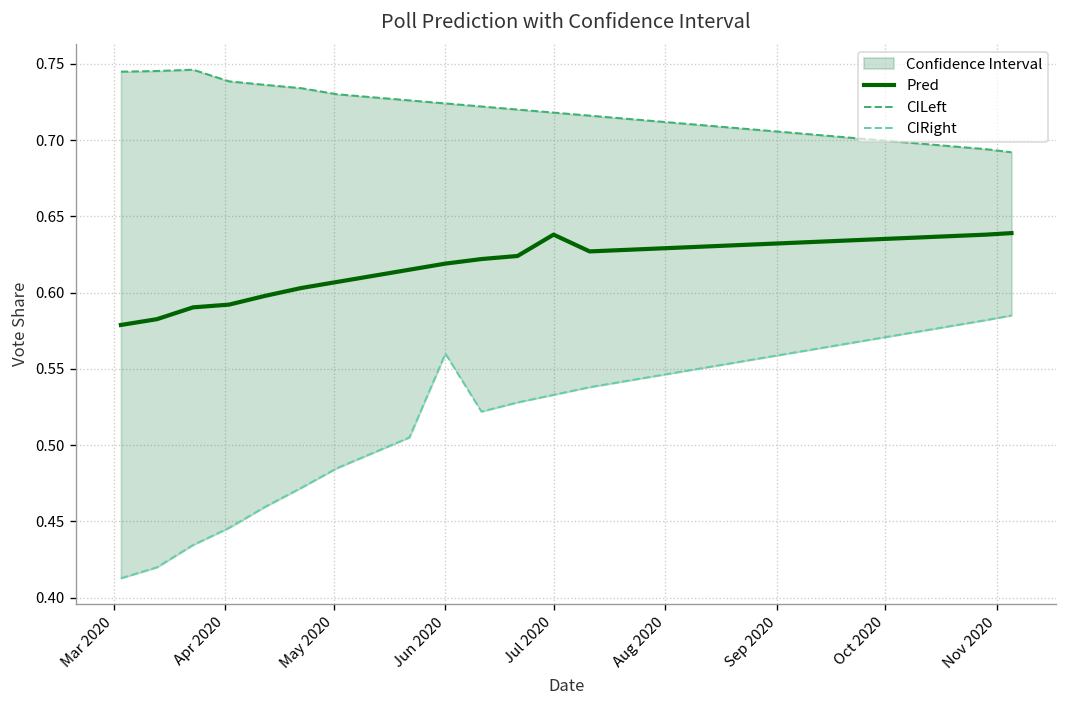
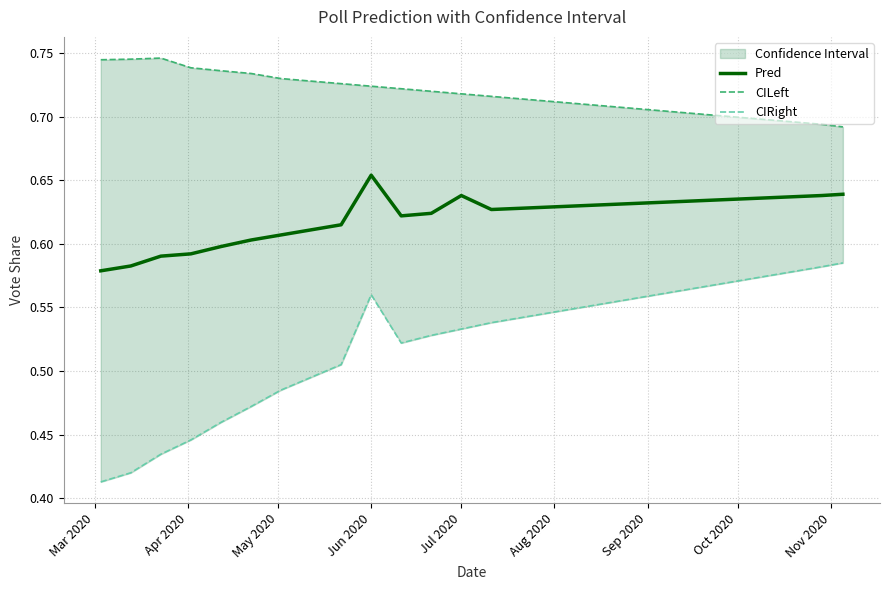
Pred, Jun 2020: 0.619 -> 0.654
